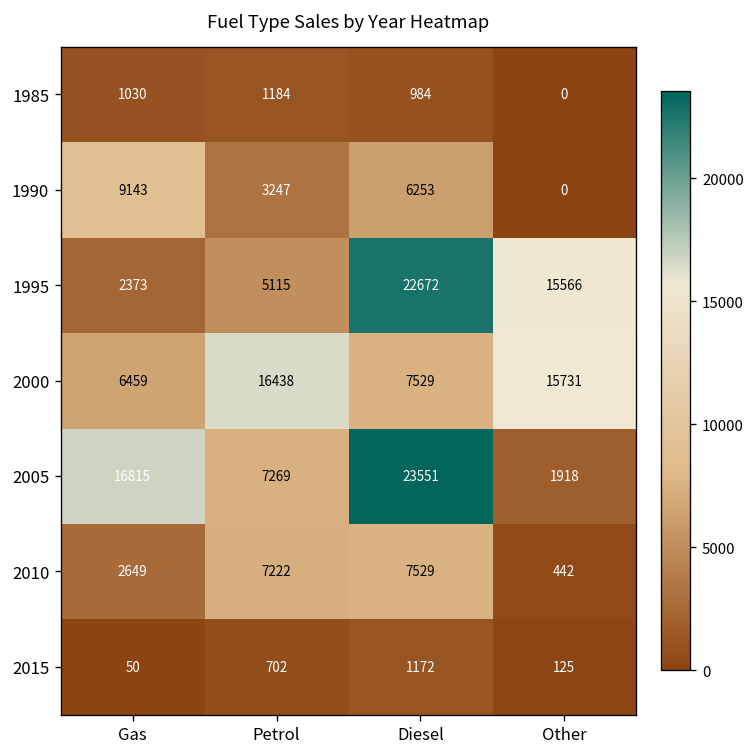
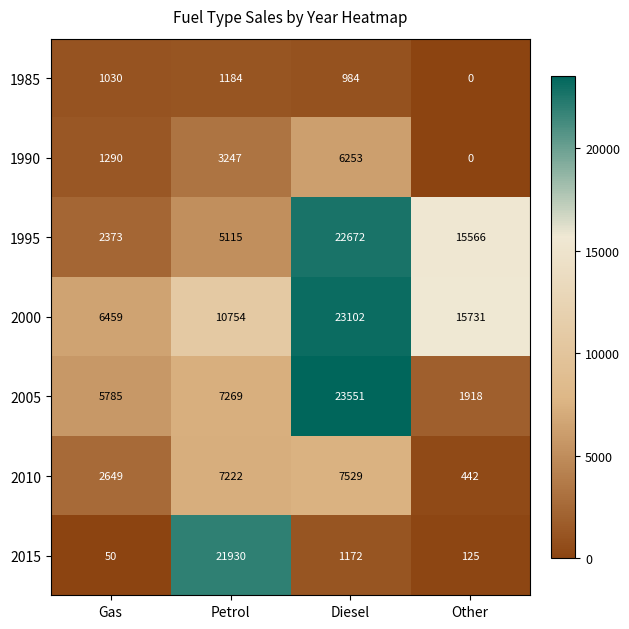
1990, Gas: 9143 -> 1290
2000, Petrol: 16438 -> 10754
2000, Diesel: 7529 -> 23102
2005, Gas: 16815 -> 5785
2015, Petrol: 702 -> 21930
